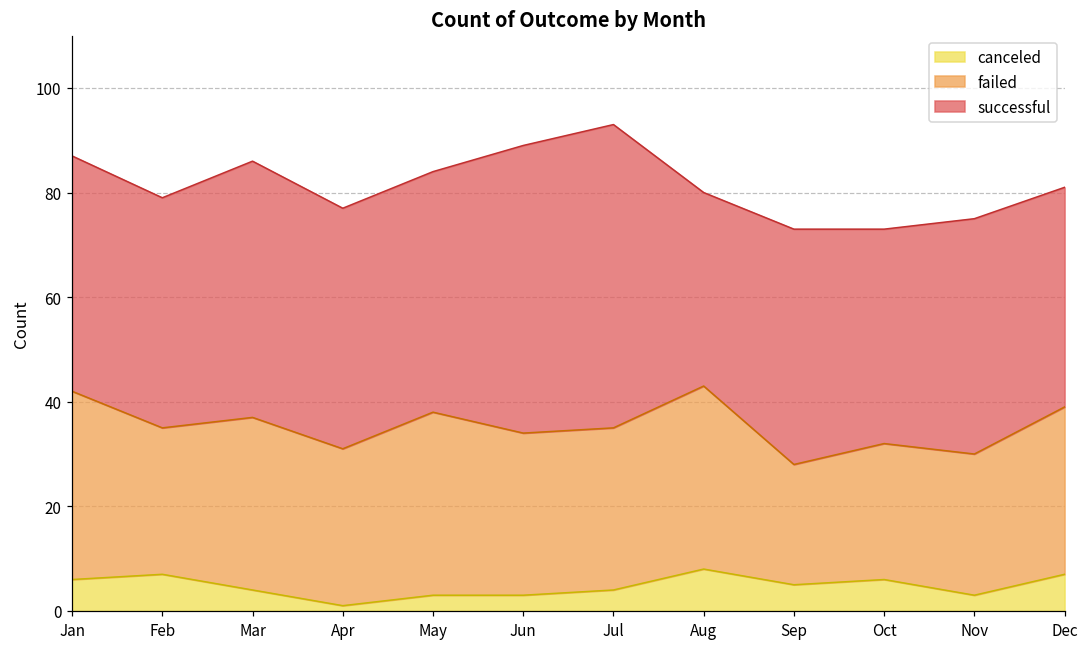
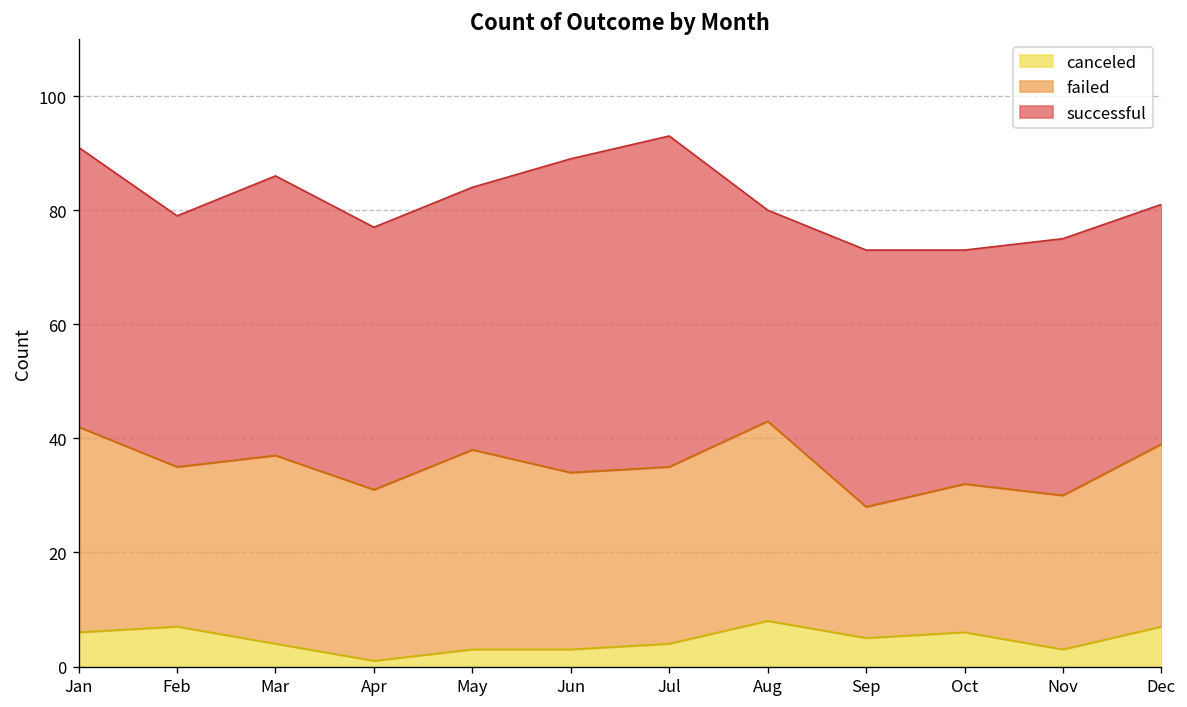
successful, Jan: 45 -> 49
